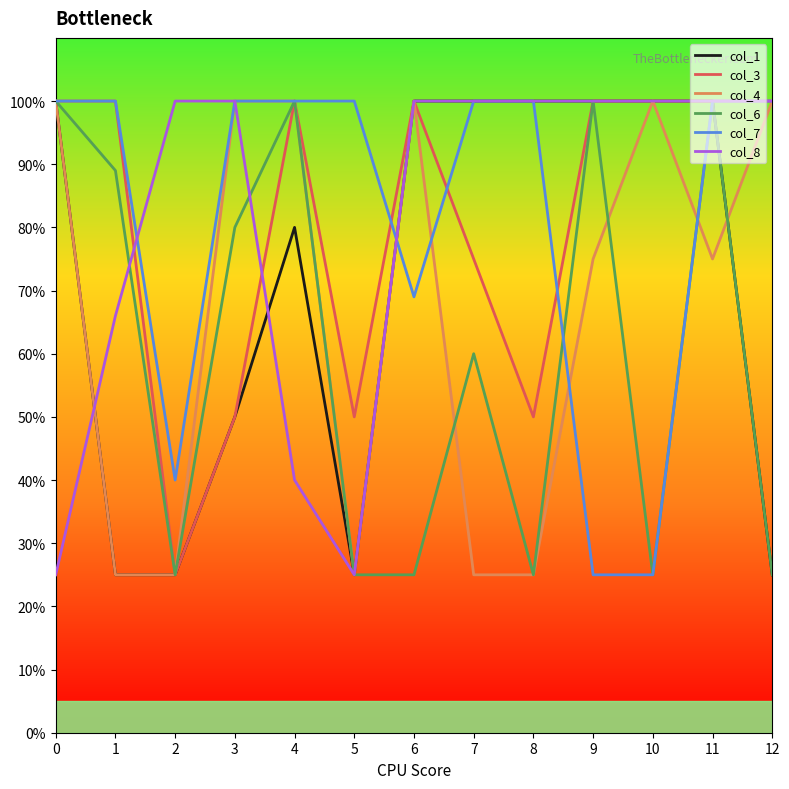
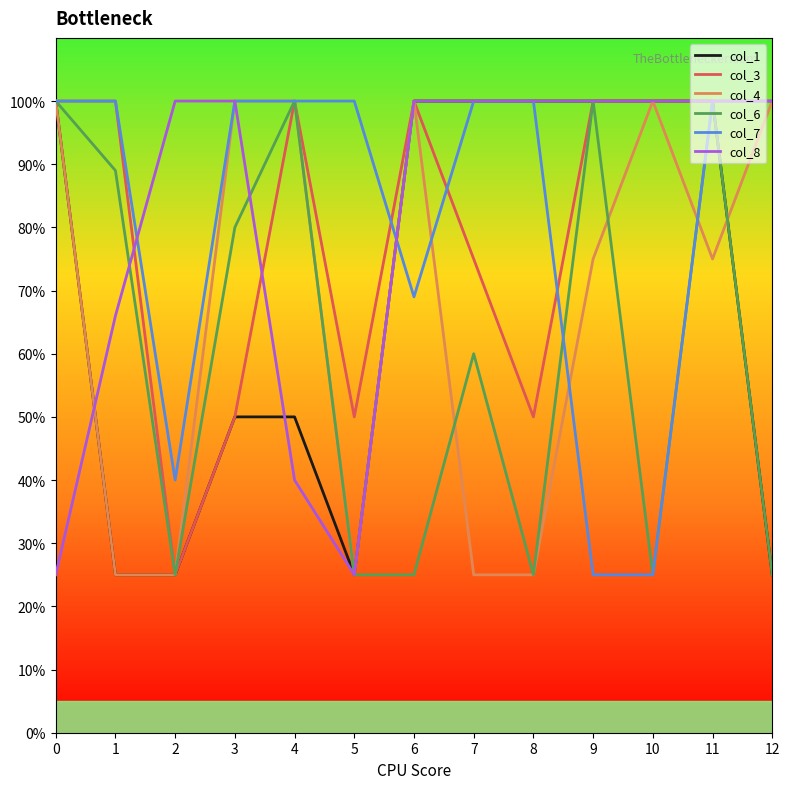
col_1, 4: 80% -> 50%
